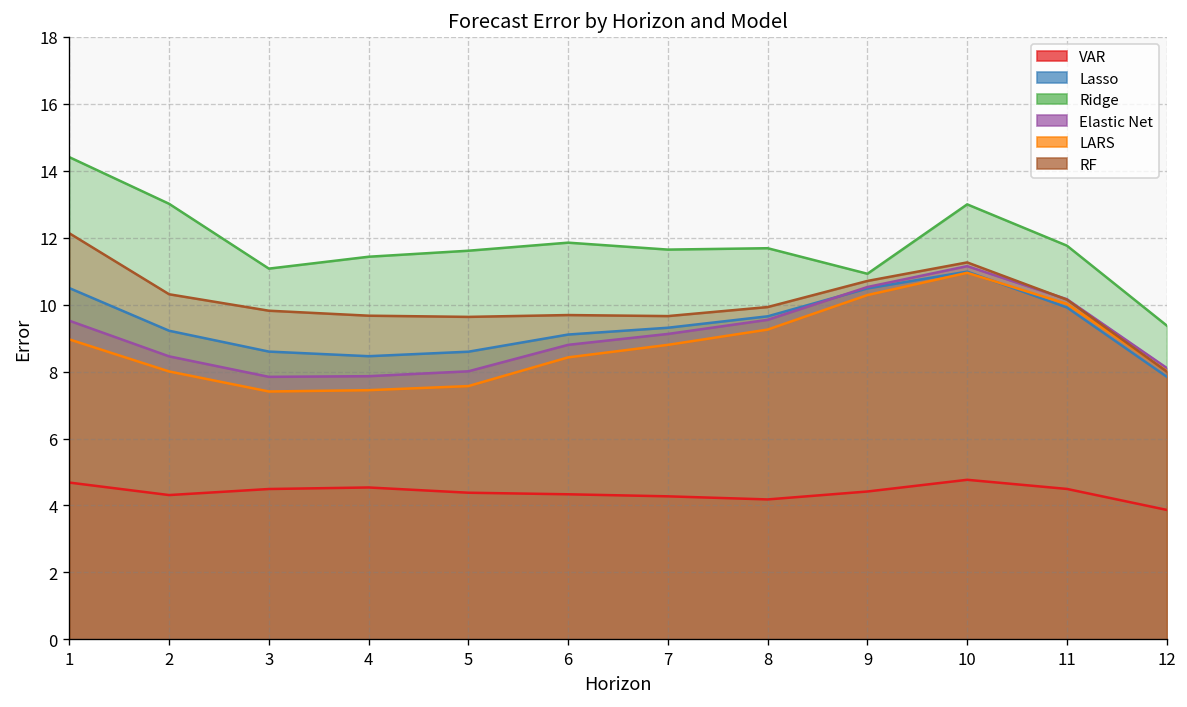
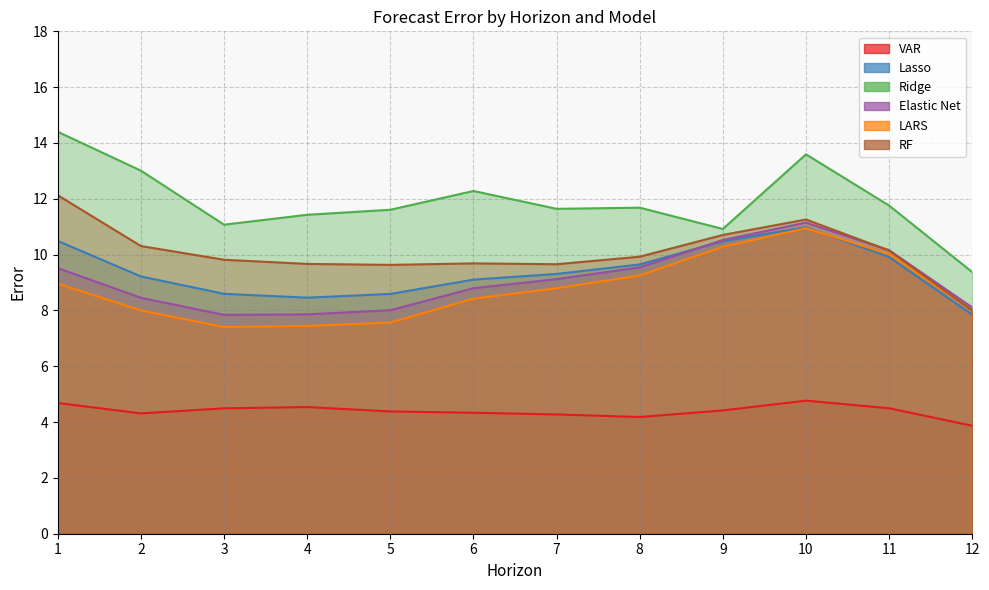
Ridge, 6: 11.8 -> 12.3
Ridge, 10: 13.0 -> 13.6
